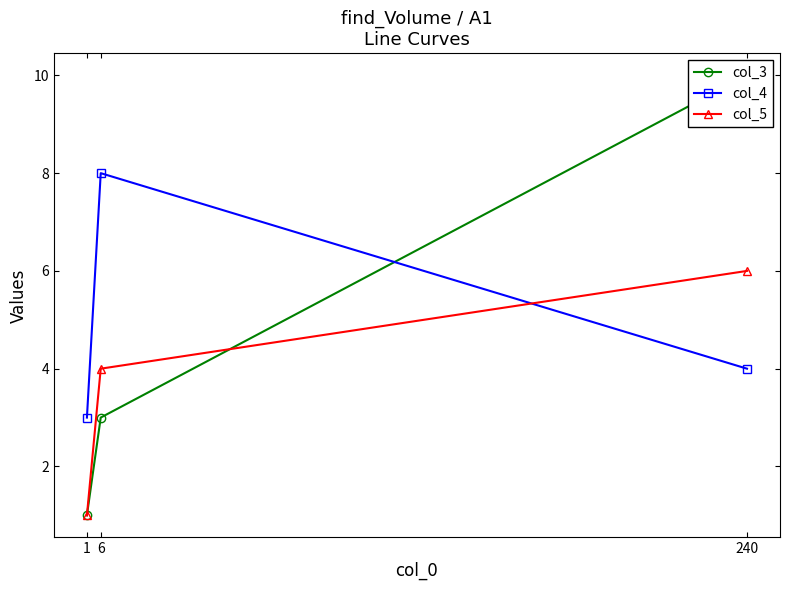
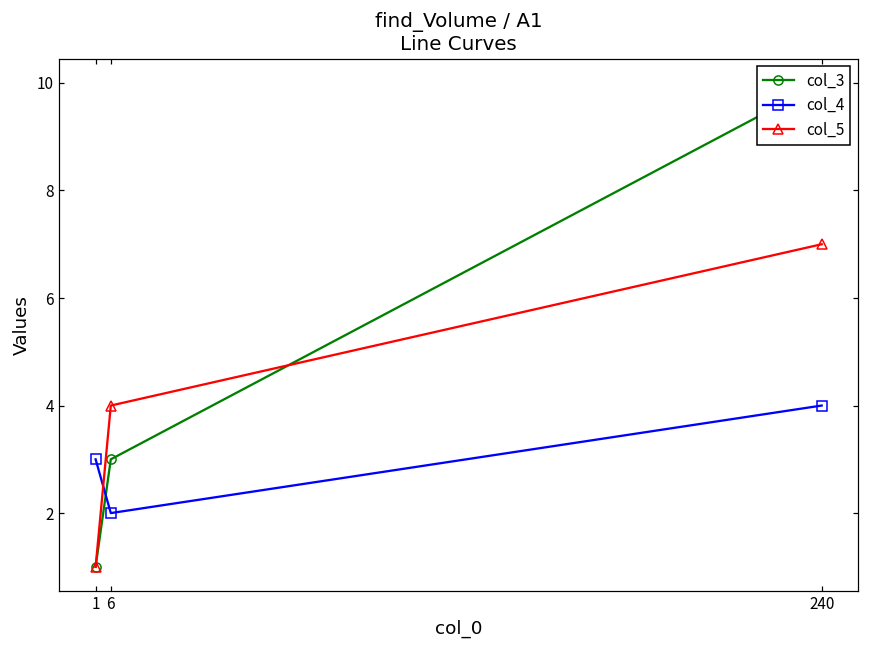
col_4, 6: 8 -> 2
col_5, 240: 6 -> 7
